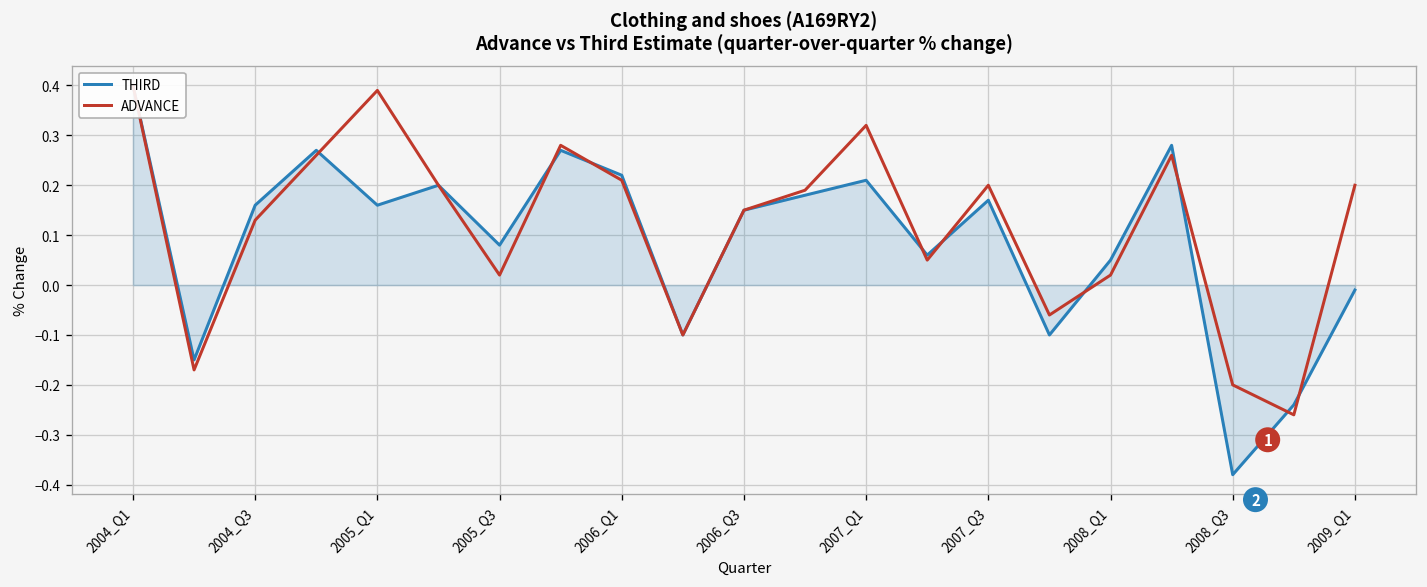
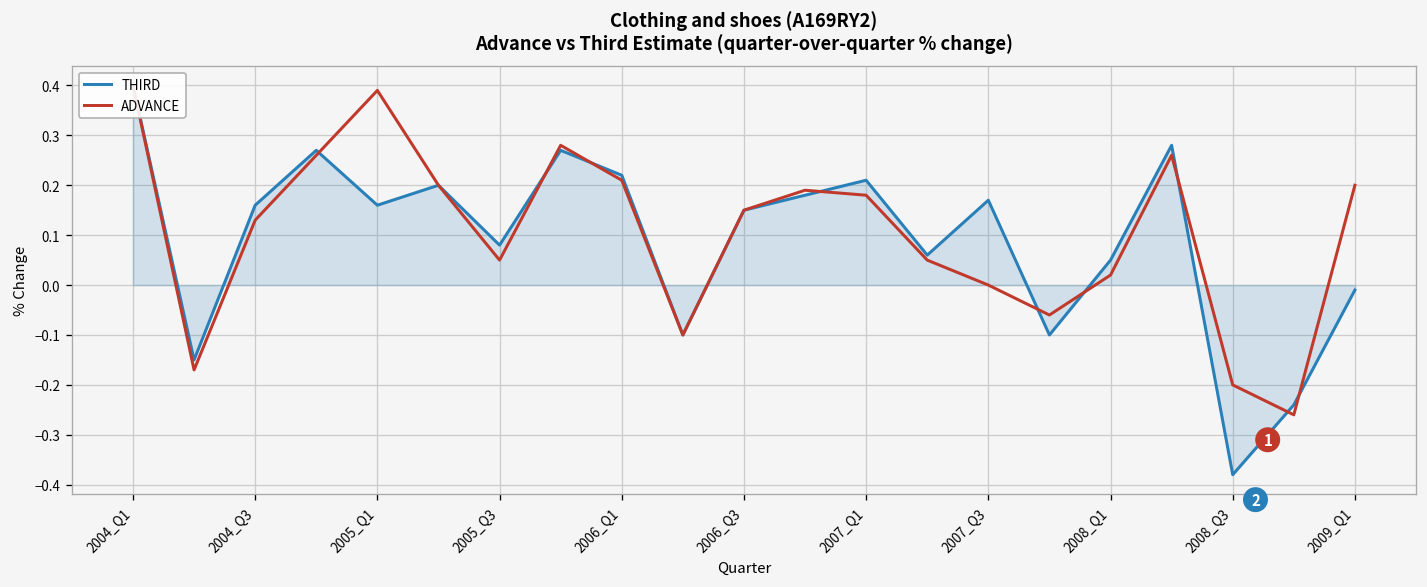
ADVANCE, 2005_Q3: 0.02 -> 0.05
ADVANCE, 2007_Q1: 0.32 -> 0.18
ADVANCE, 2007_Q3: 0.2 -> 0.0
